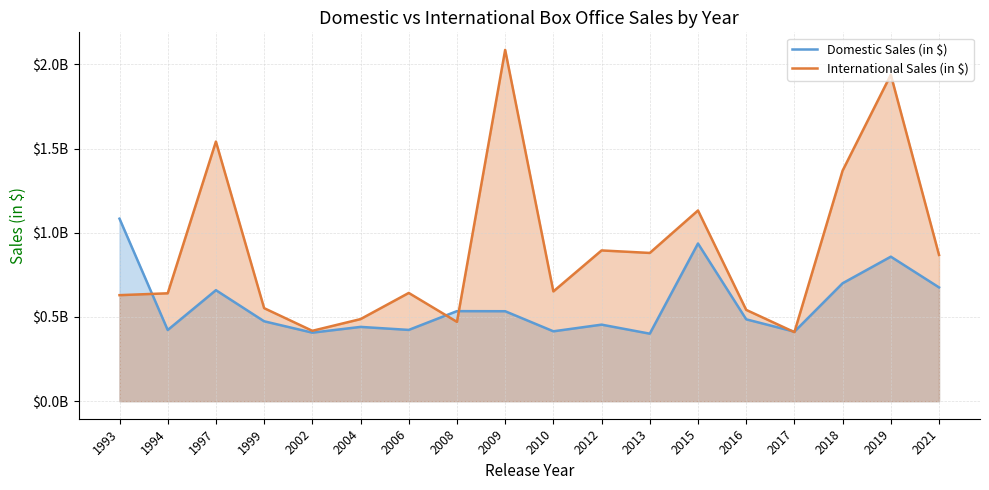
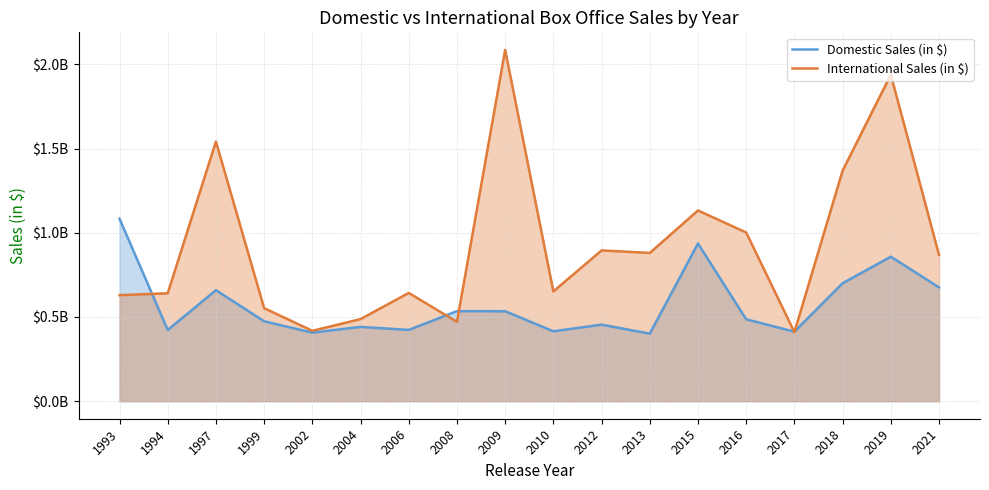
International Sales (in $), 2016: $540000000 -> $1000000000
